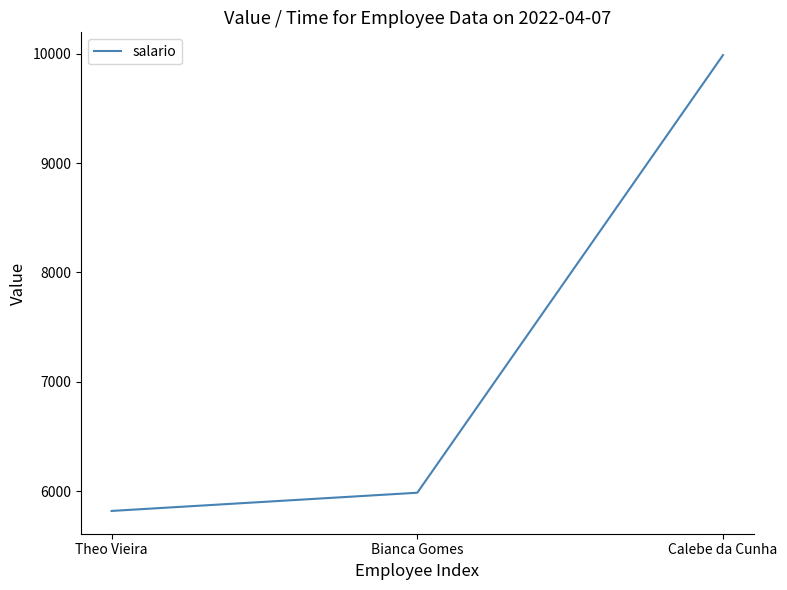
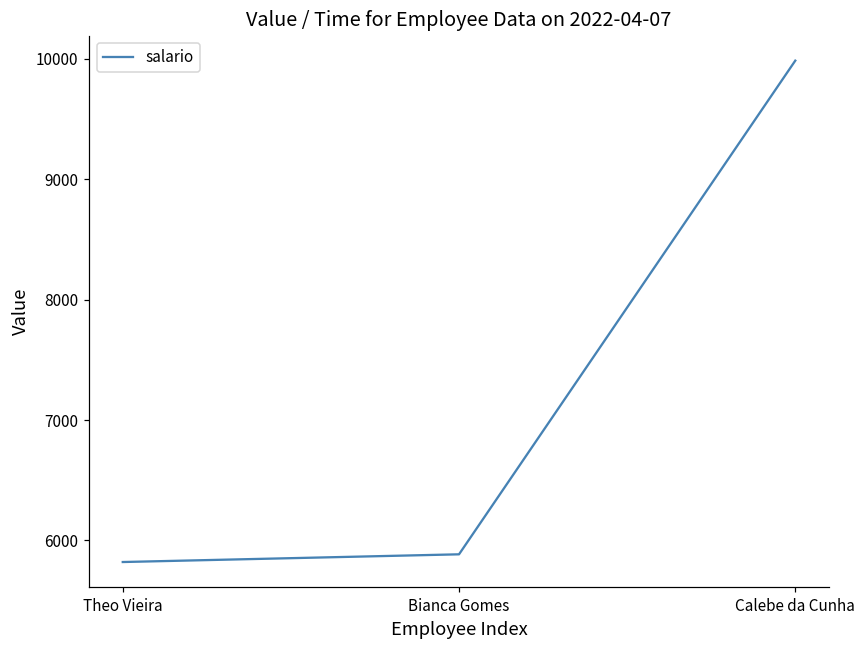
Bianca Gomes: 5990 -> 5880
